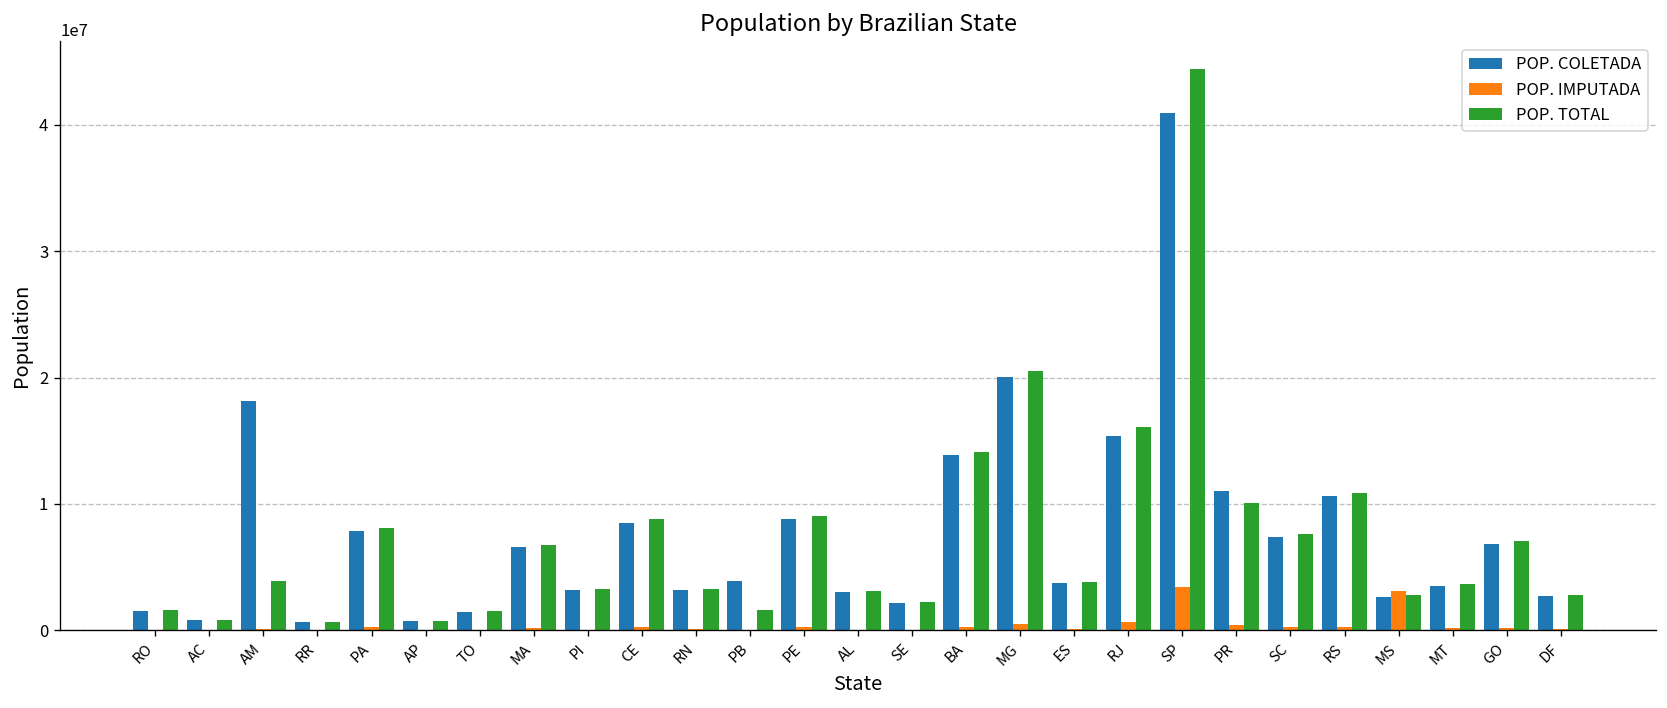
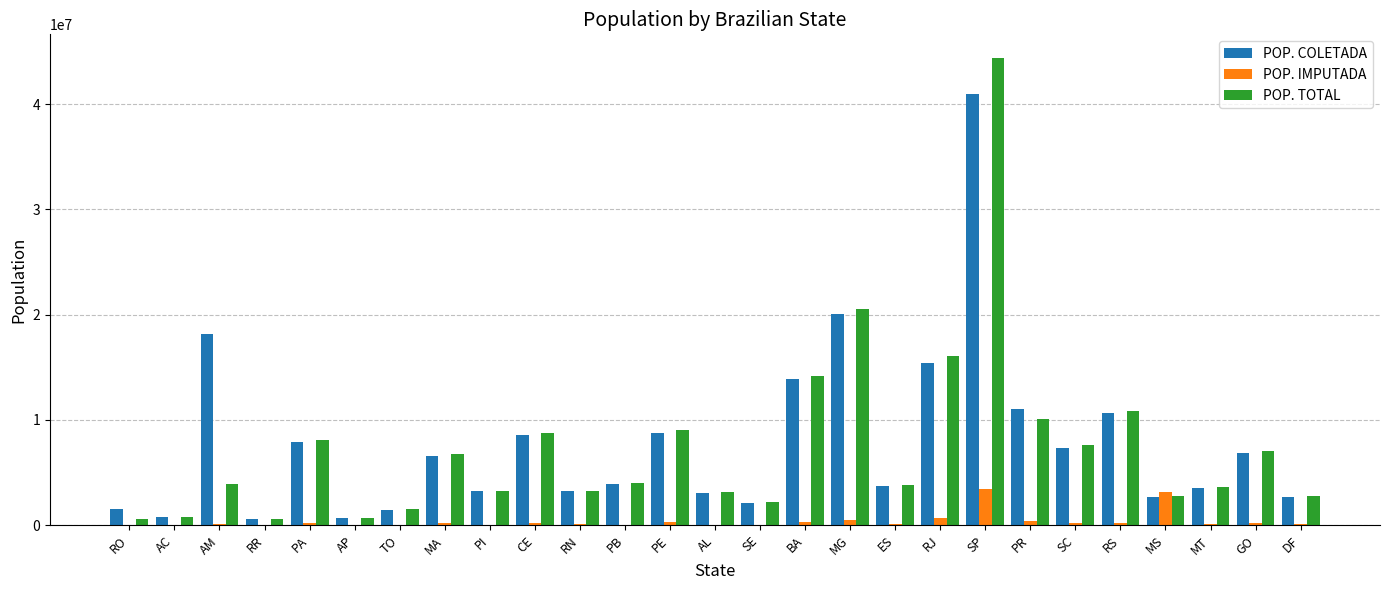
POP. TOTAL, RO: 1600000 -> 600000
POP. TOTAL, PB: 1600000 -> 4000000
